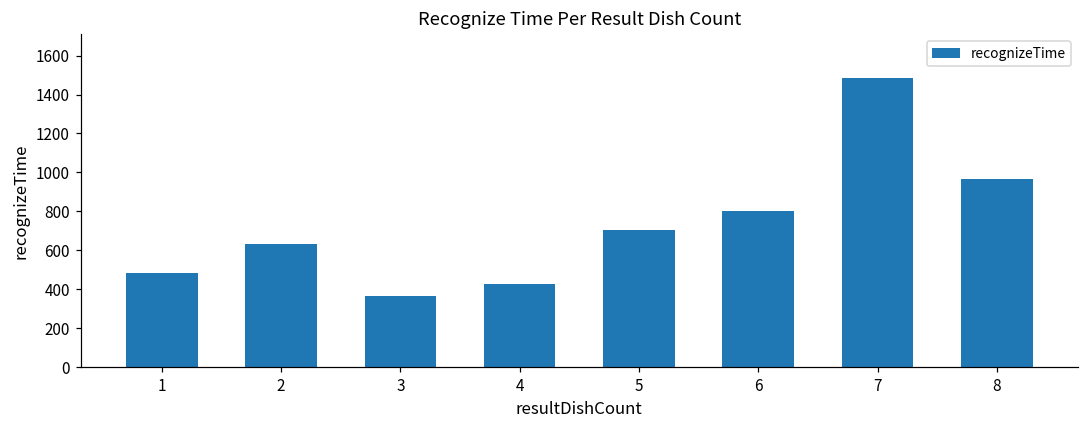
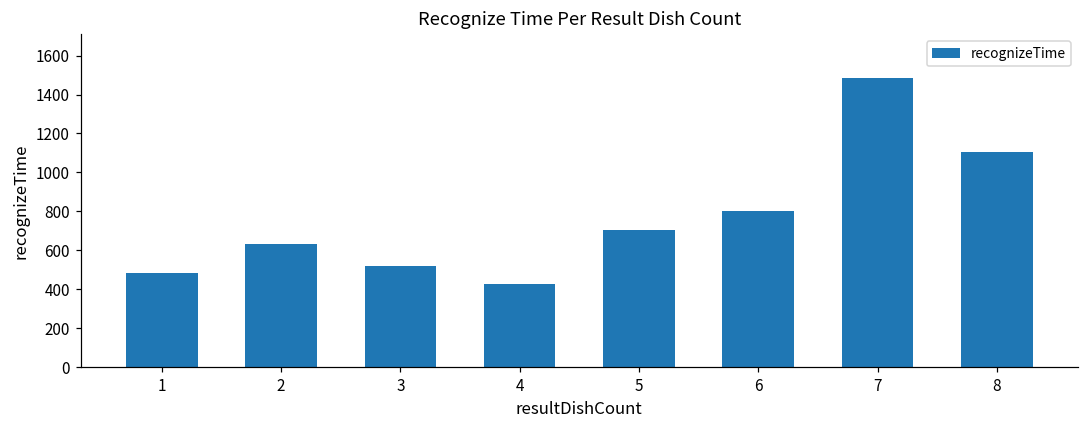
3: 360 -> 520
8: 970 -> 1110
